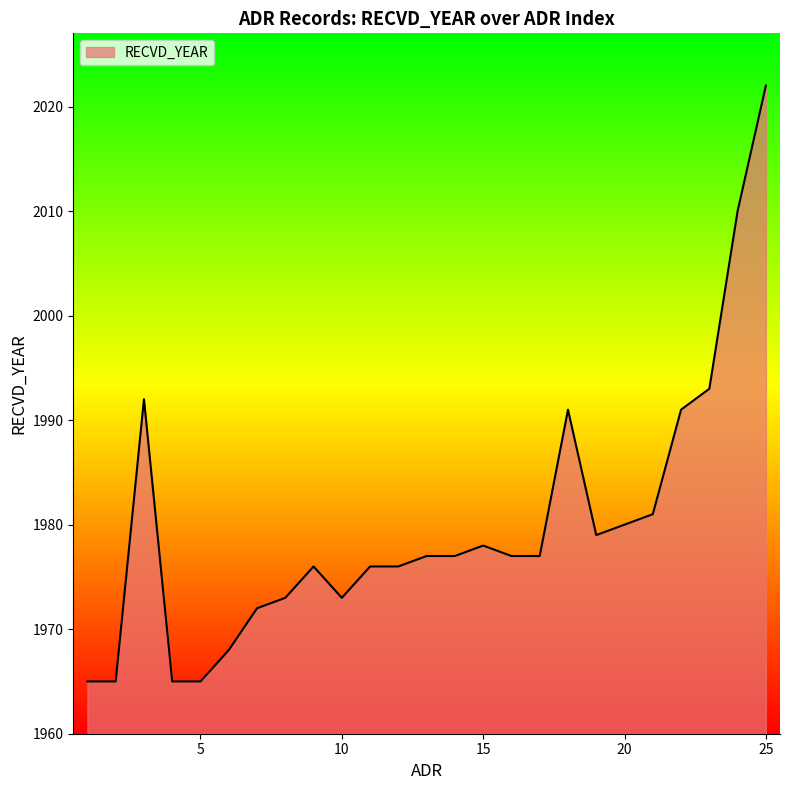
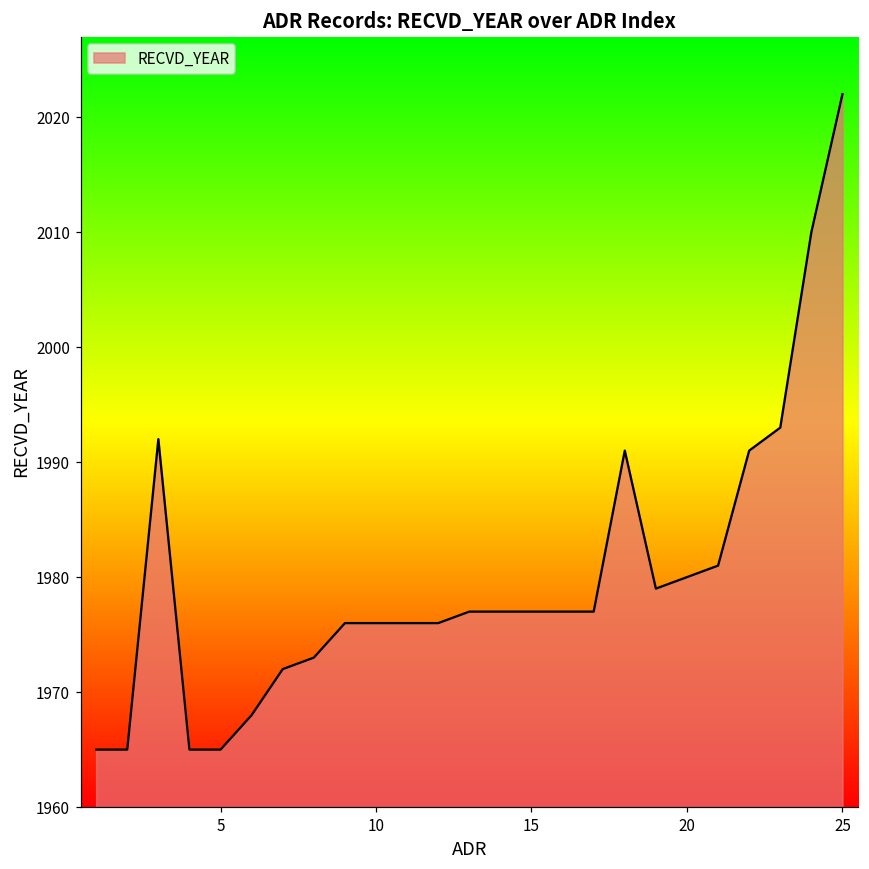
10: 1973 -> 1976
15: 1978 -> 1977
